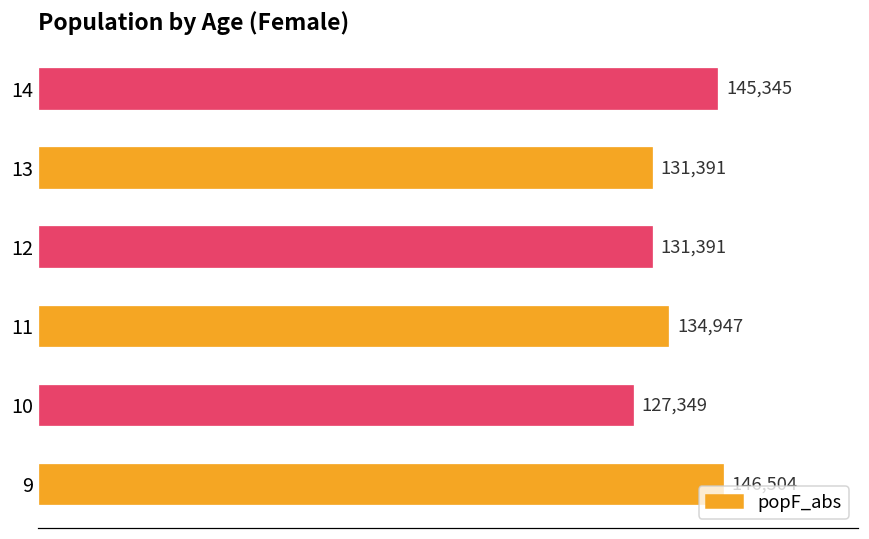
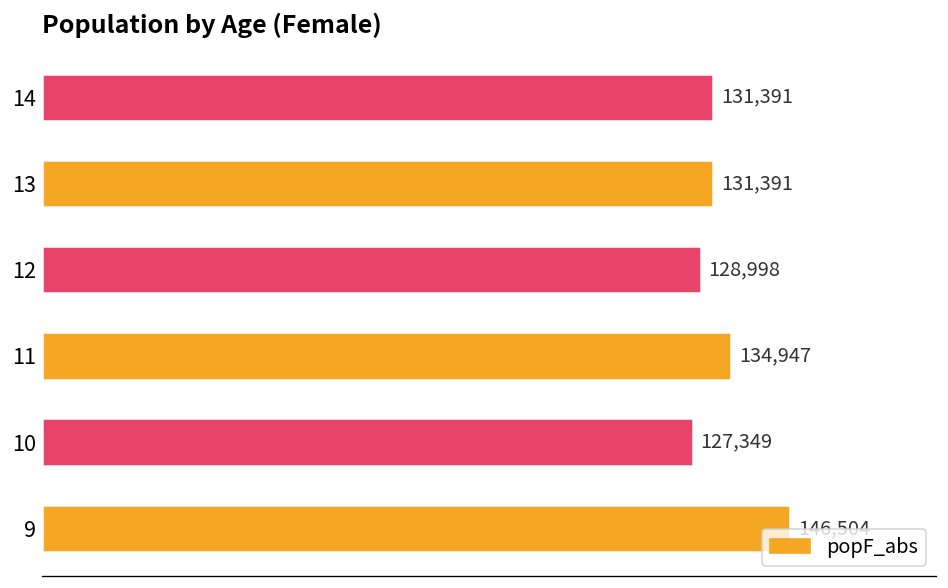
14: 145,345 -> 131,391
12: 131,391 -> 128,998
